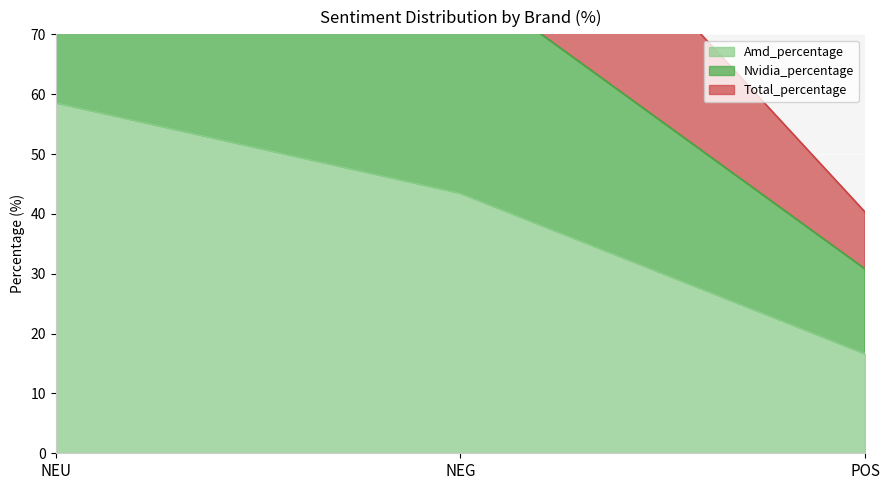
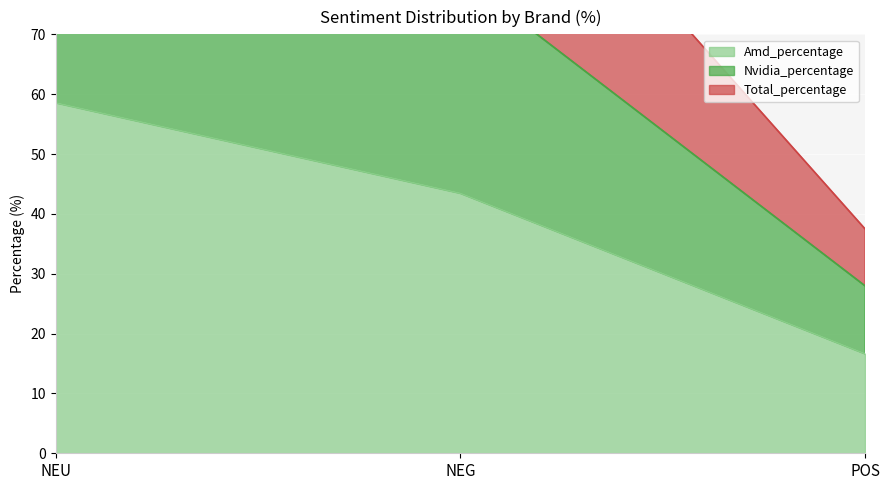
Nvidia_percentage, POS: 14 -> 11
